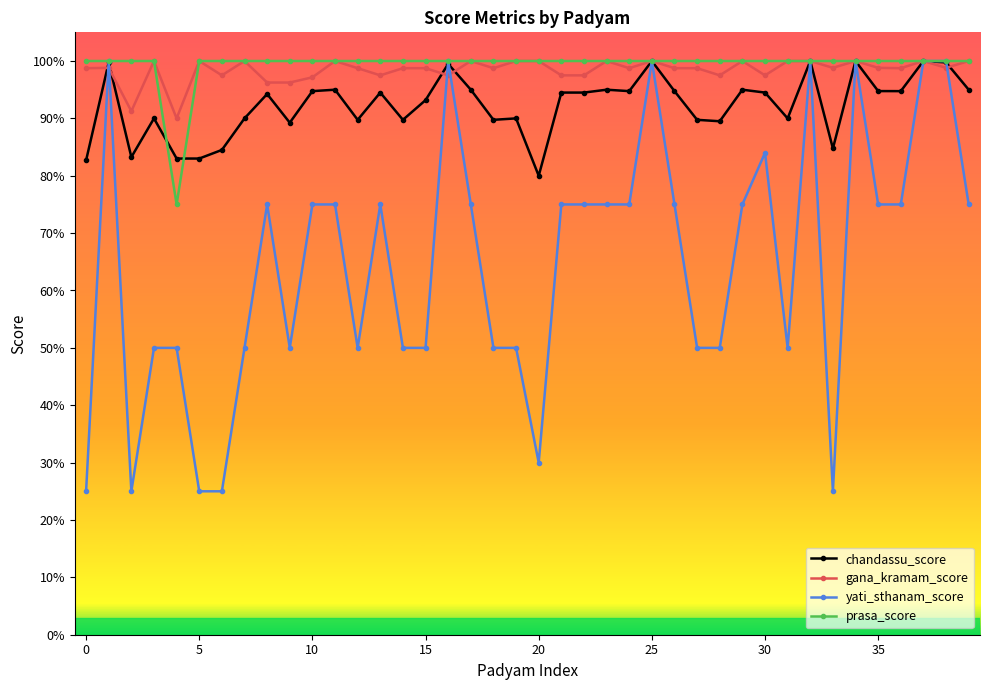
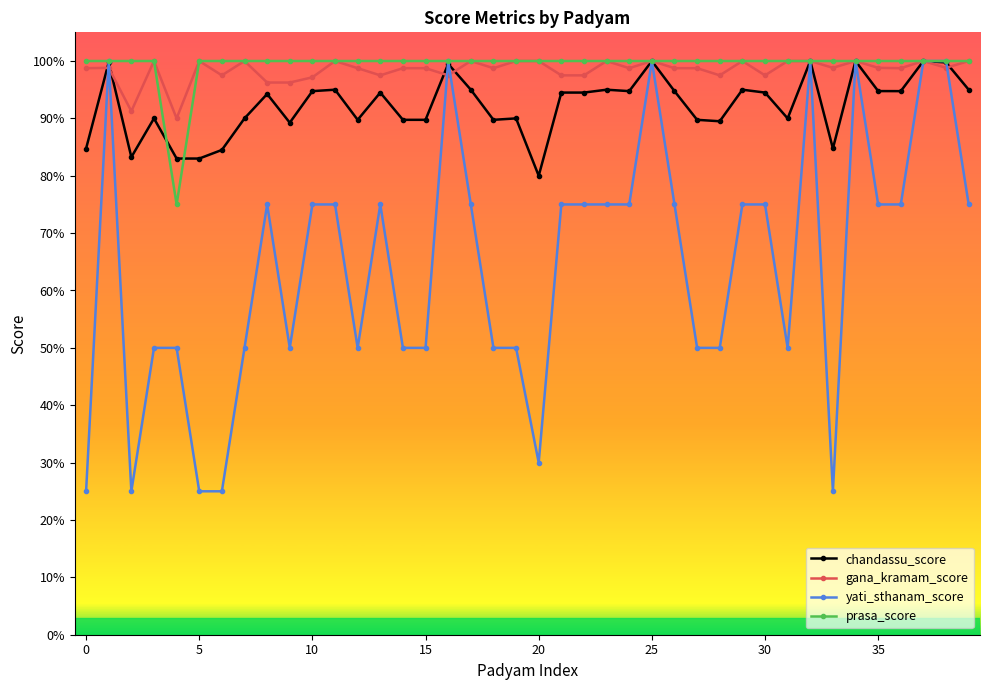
chandassu_score, 0: 83% -> 85%
chandassu_score, 15: 93% -> 90%
yati_sthanam_score, 30: 84% -> 75%
